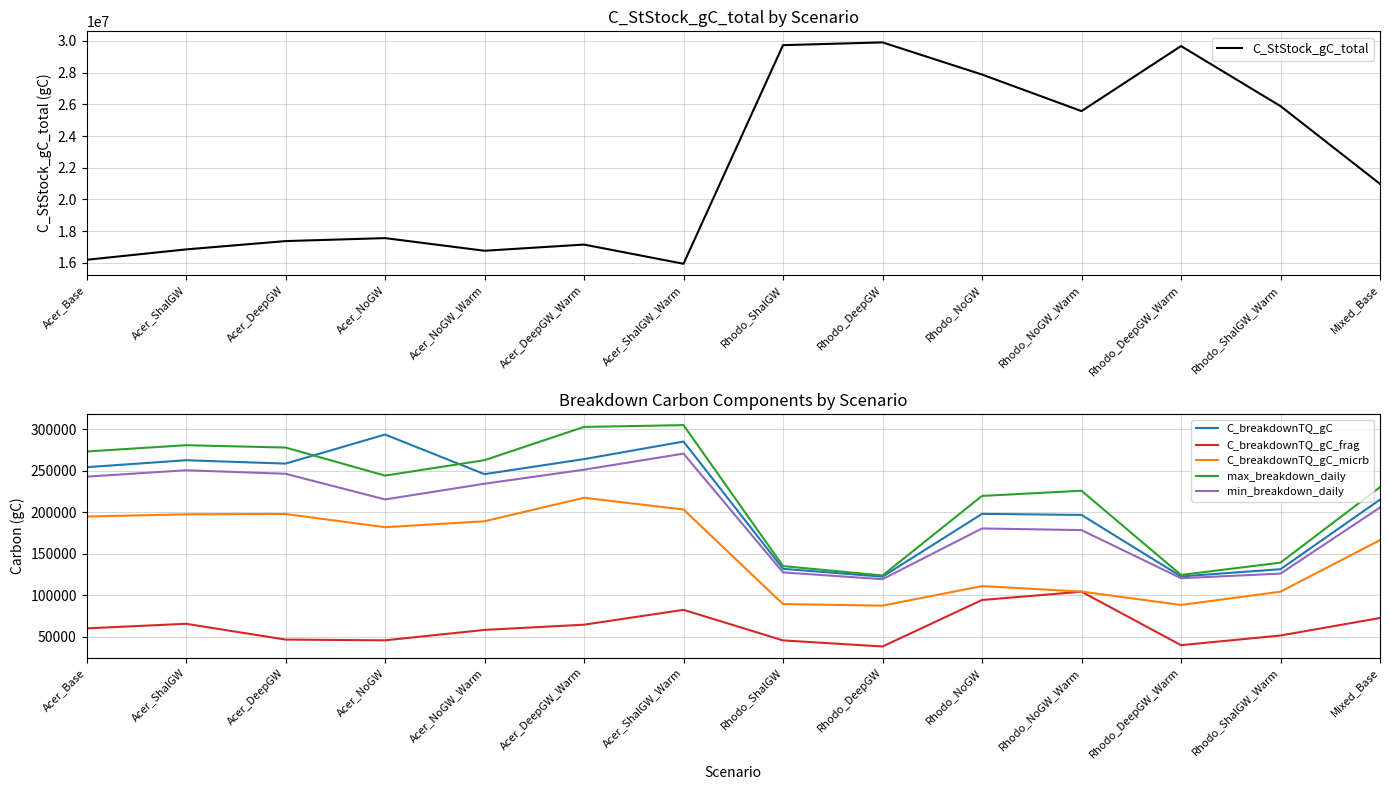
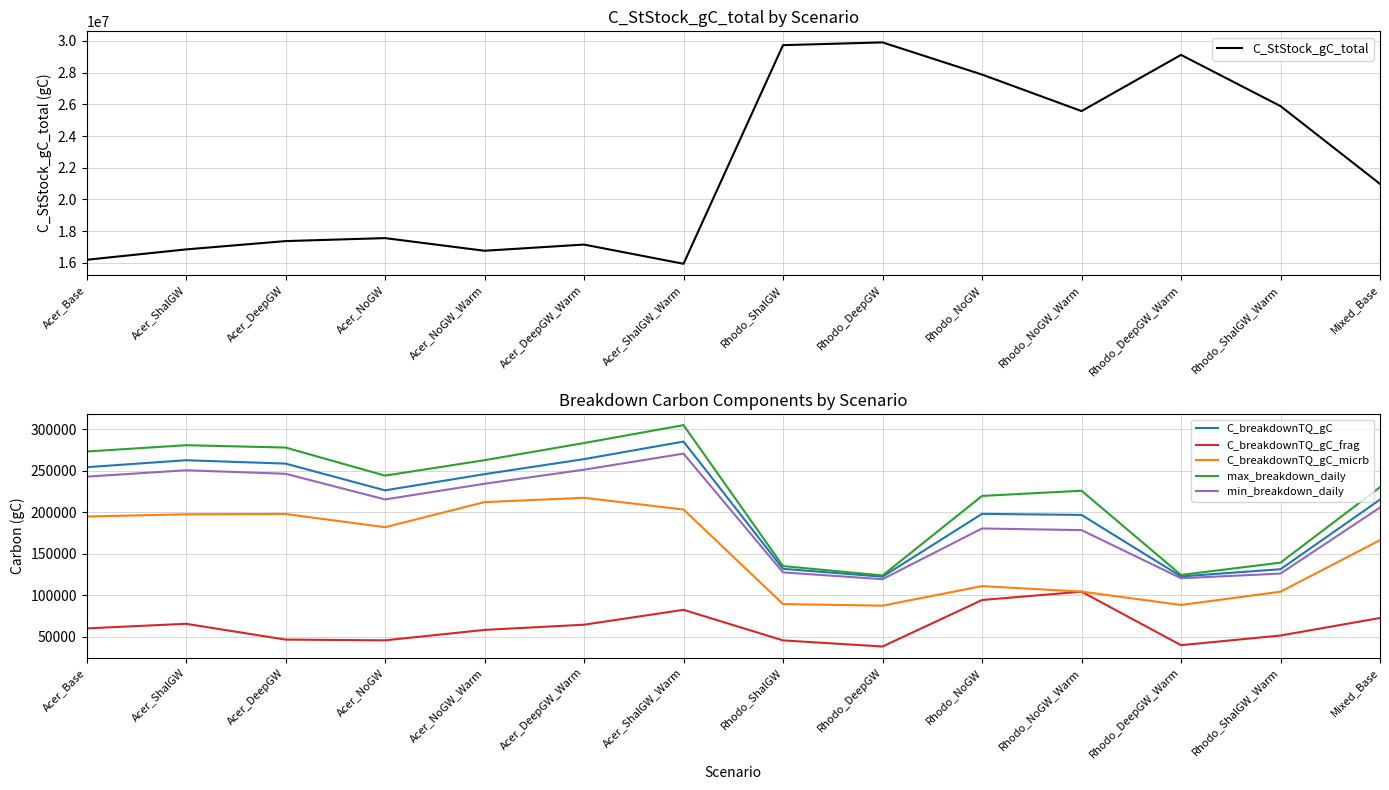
C_StStock_gC_total by Scenario, Rhodo_DeepGW_Warm: 29700000 -> 29100000
Breakdown Carbon Components by Scenario, C_breakdownTQ_gC, Acer_NoGW: 290000 -> 230000
Breakdown Carbon Components by Scenario, C_breakdownTQ_gC_micrb, Acer_NoGW_Warm: 190000 -> 210000
Breakdown Carbon Components by Scenario, max_breakdown_daily, Acer_DeepGW_Warm: 300000 -> 280000
